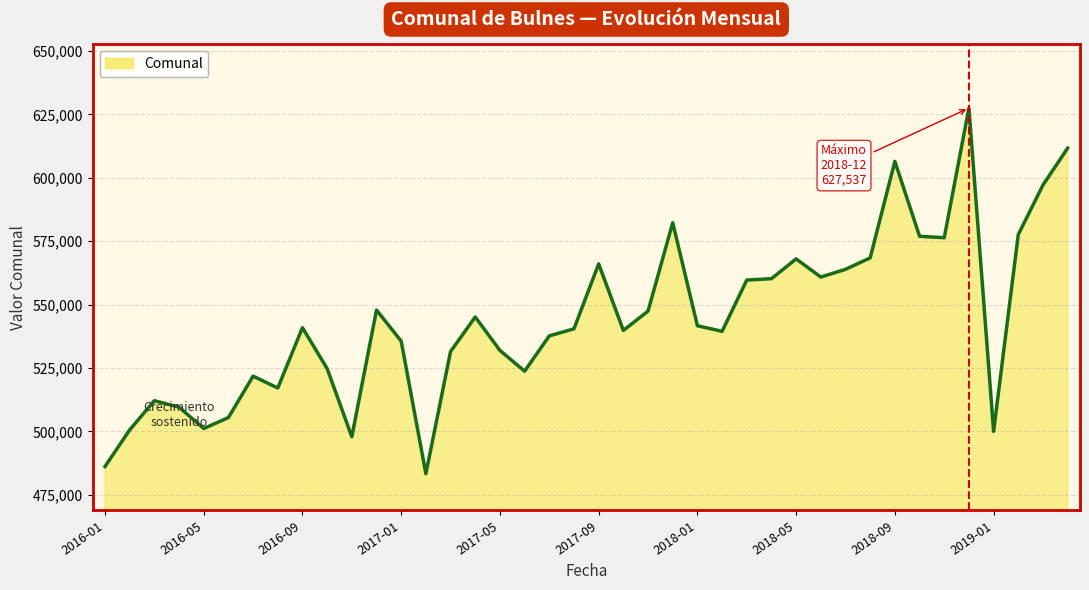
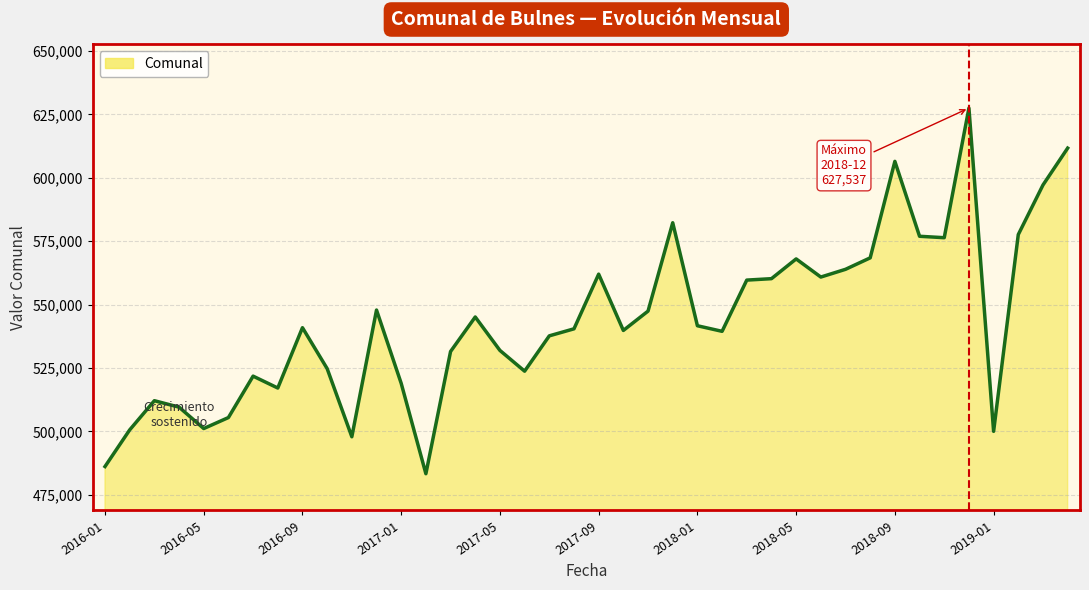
2017-01: 536,000 -> 519,000
2017-09: 566,000 -> 562,000
